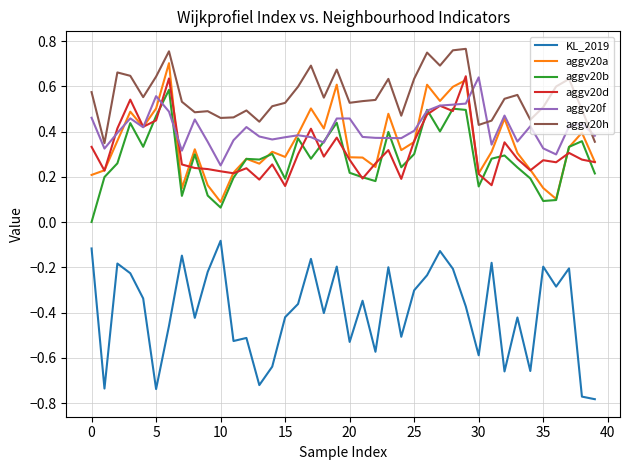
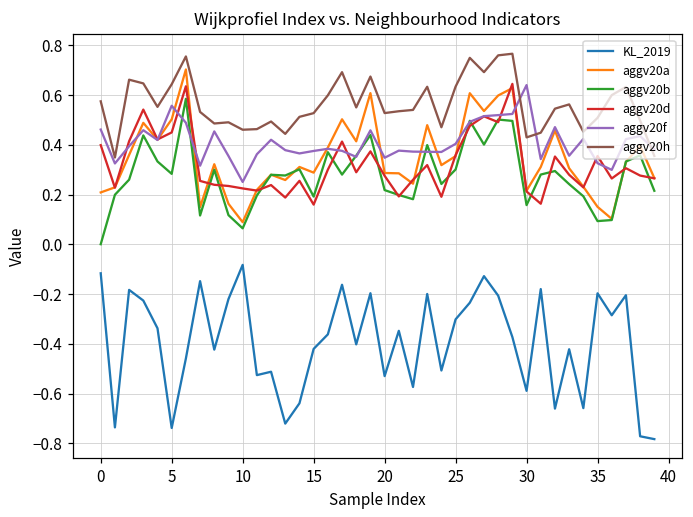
aggv20d, 0: 0.33 -> 0.40
aggv20b, 5: 0.47 -> 0.28
aggv20f, 20: 0.46 -> 0.35
aggv20d, 35: 0.27 -> 0.36
